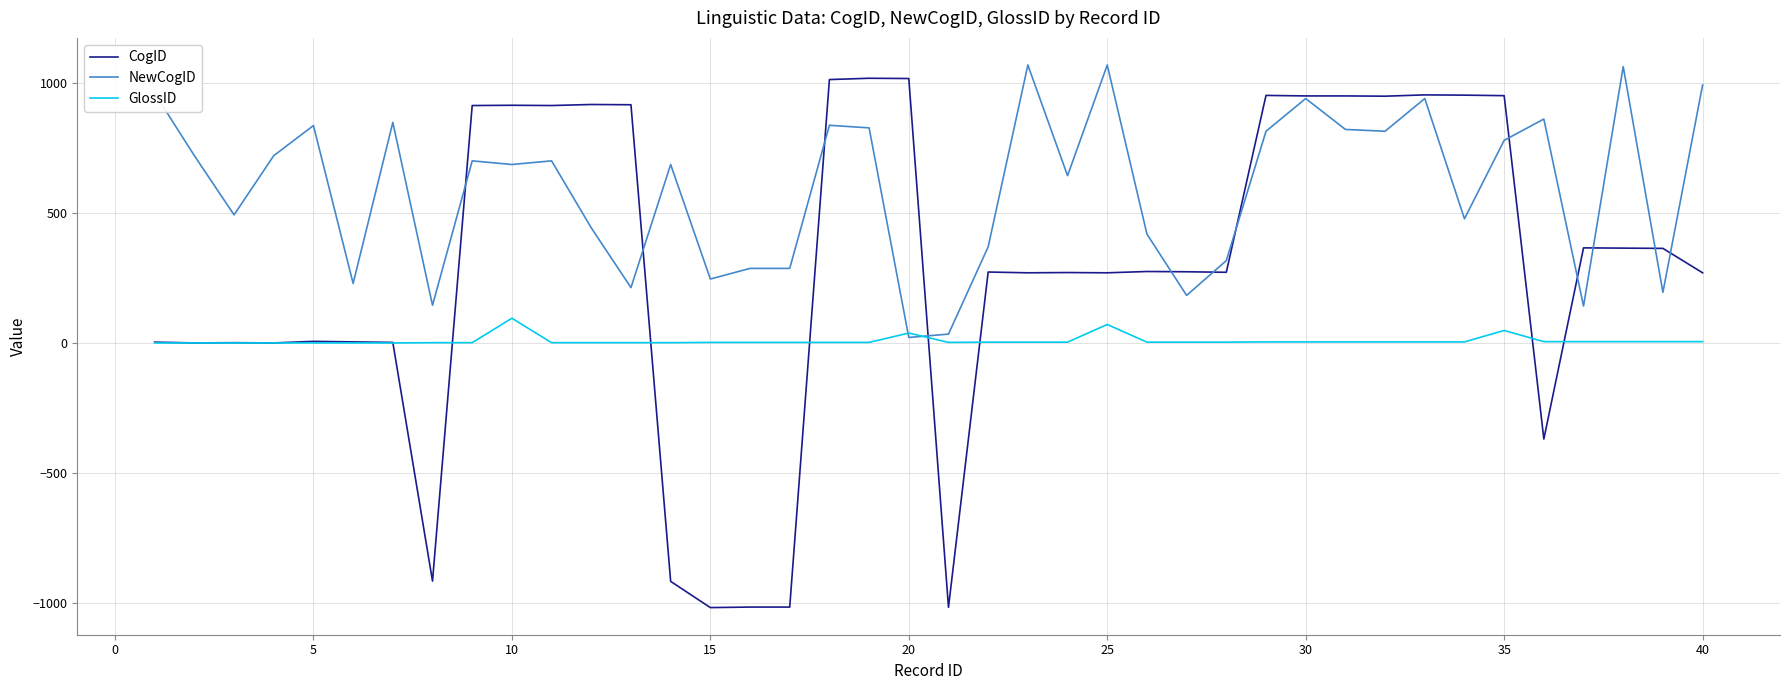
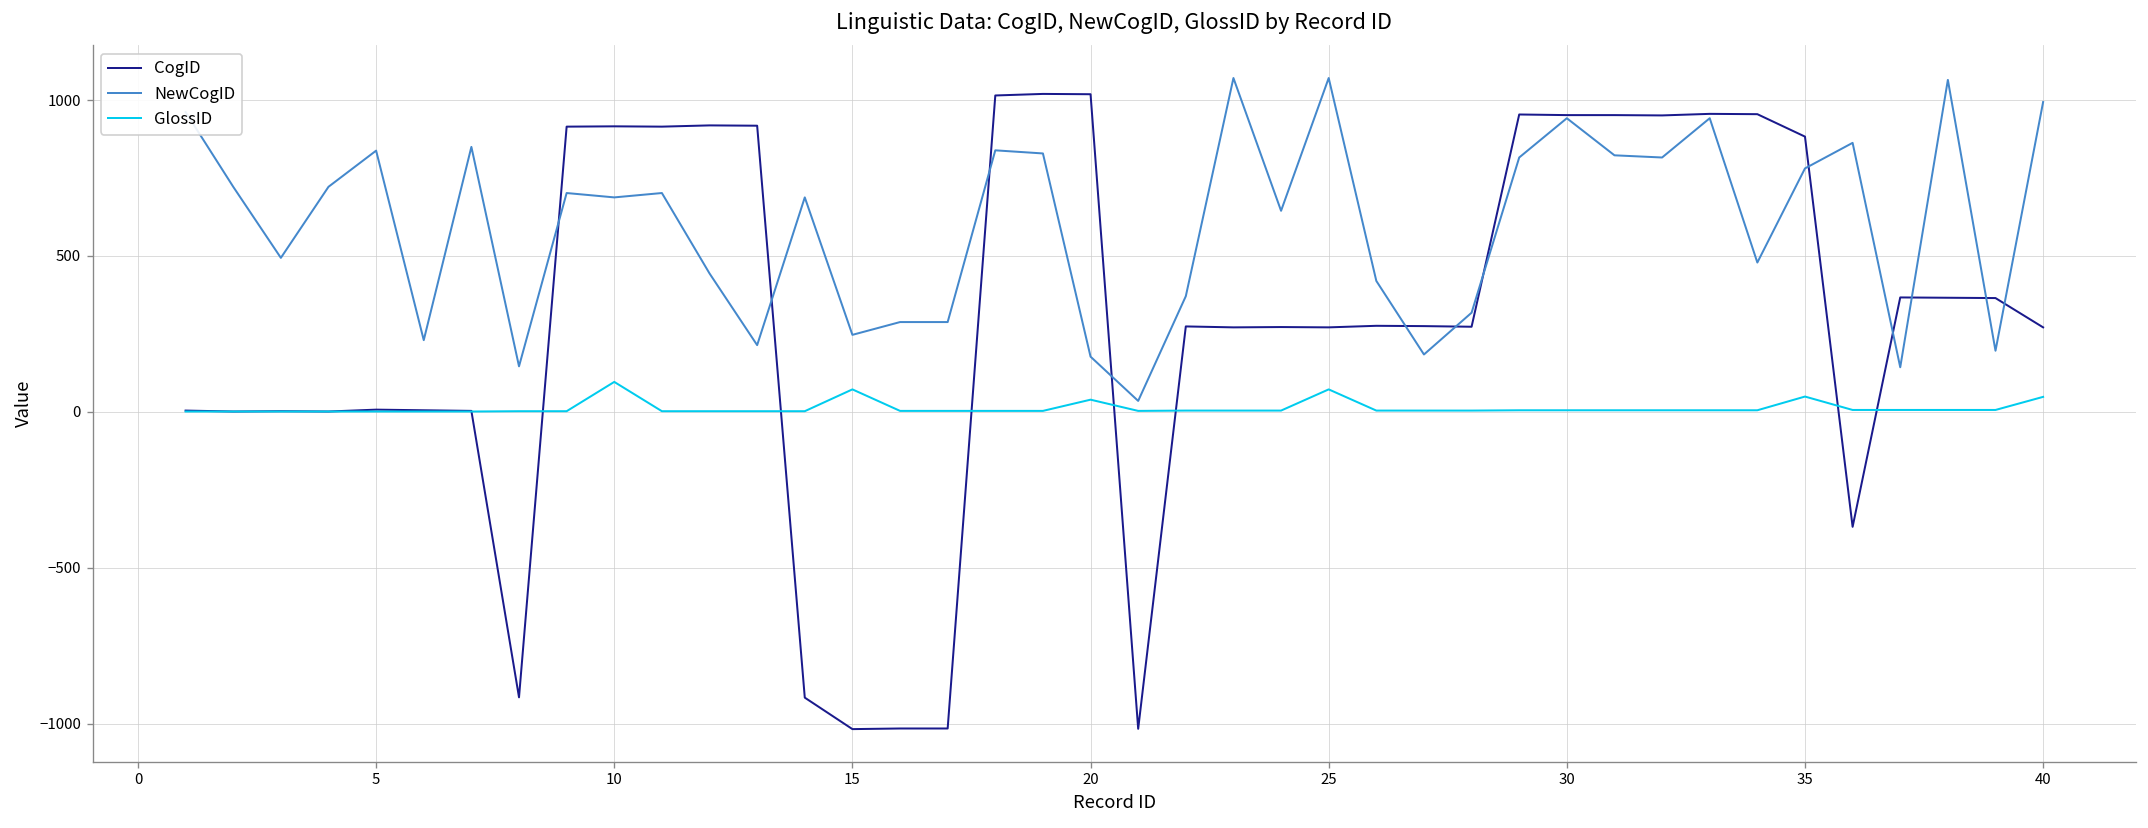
GlossID, 15: 0 -> 70
NewCogID, 20: 20 -> 180
CogID, 35: 950 -> 880
GlossID, 40: 10 -> 50
